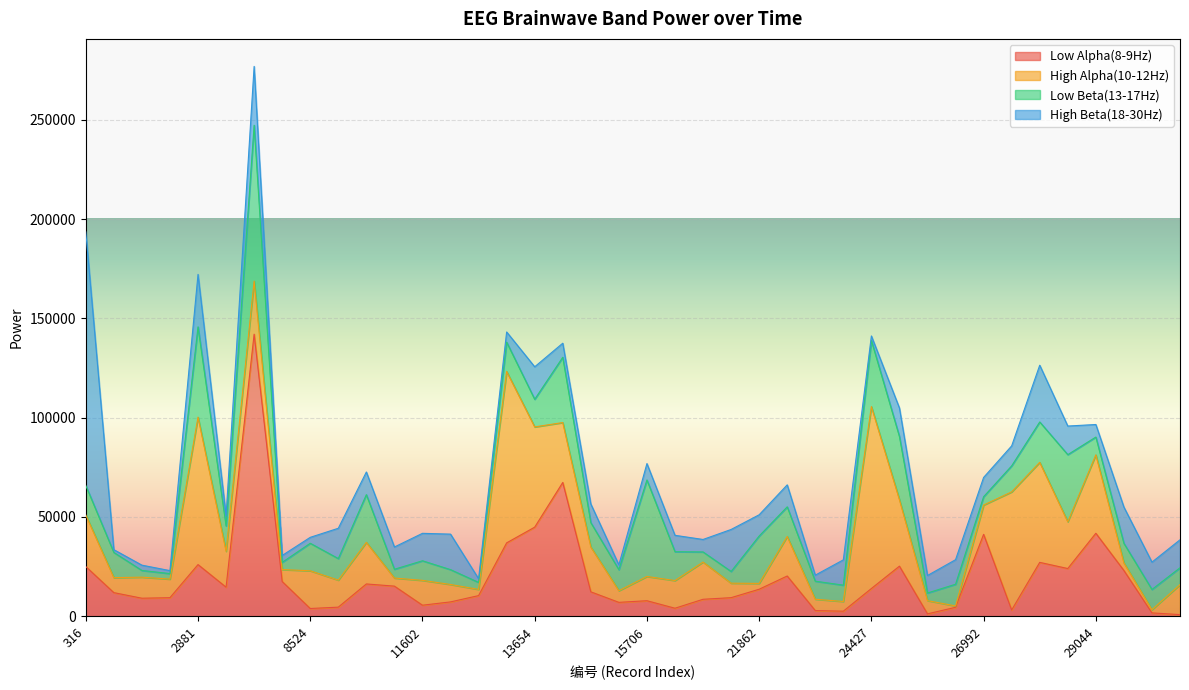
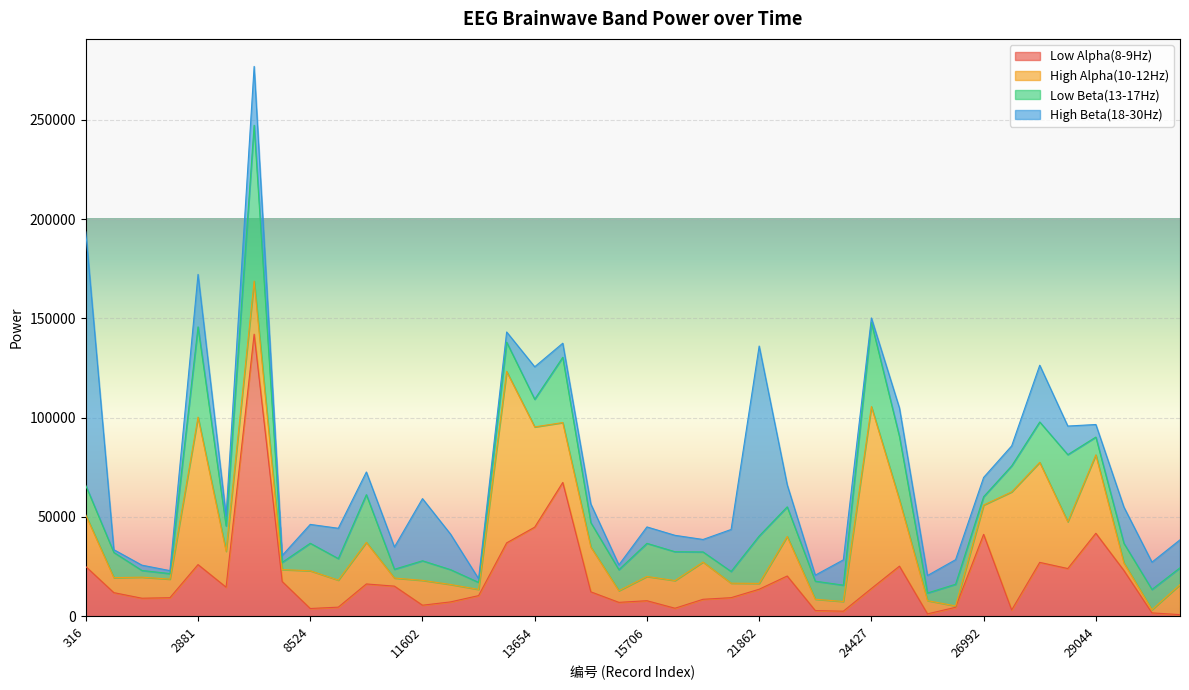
High Beta(18-30Hz), 8524: 3000 -> 10000
High Beta(18-30Hz), 11602: 14000 -> 31000
Low Beta(13-17Hz), 15706: 49000 -> 17000
High Beta(18-30Hz), 21862: 11000 -> 96000
Low Beta(13-17Hz), 24427: 33000 -> 42000
